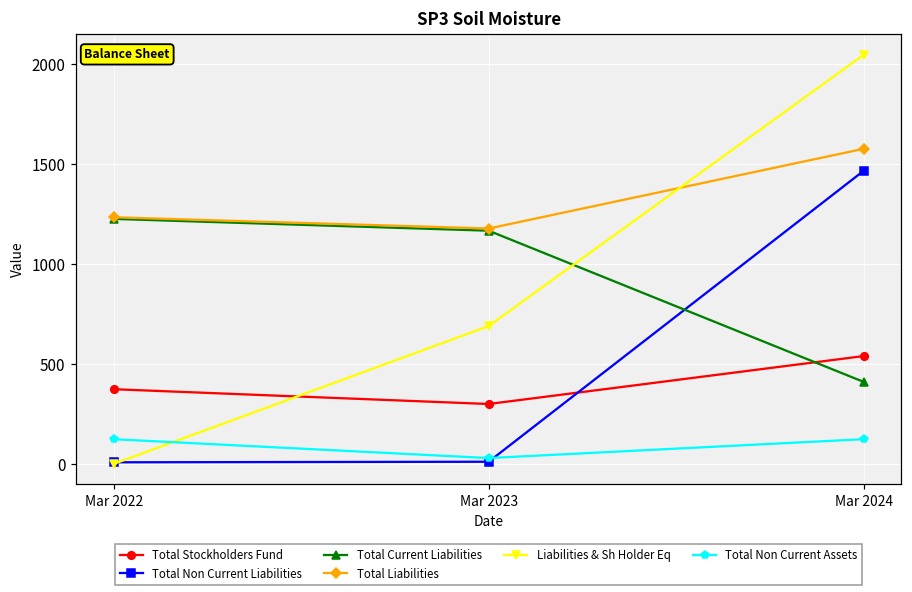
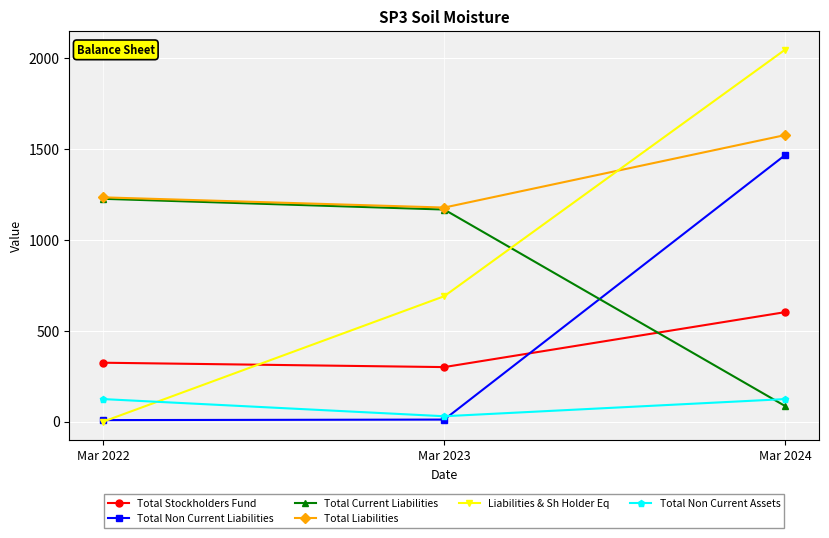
Total Stockholders Fund, Mar 2022: 370 -> 320
Total Stockholders Fund, Mar 2024: 540 -> 600
Total Current Liabilities, Mar 2024: 410 -> 90
